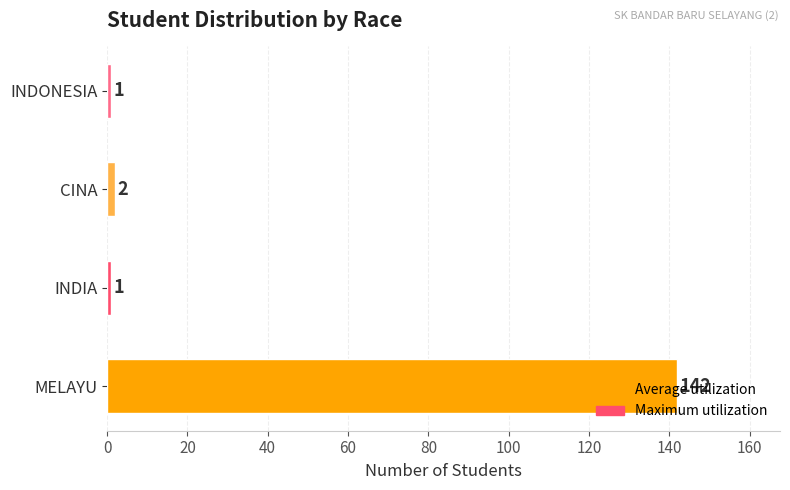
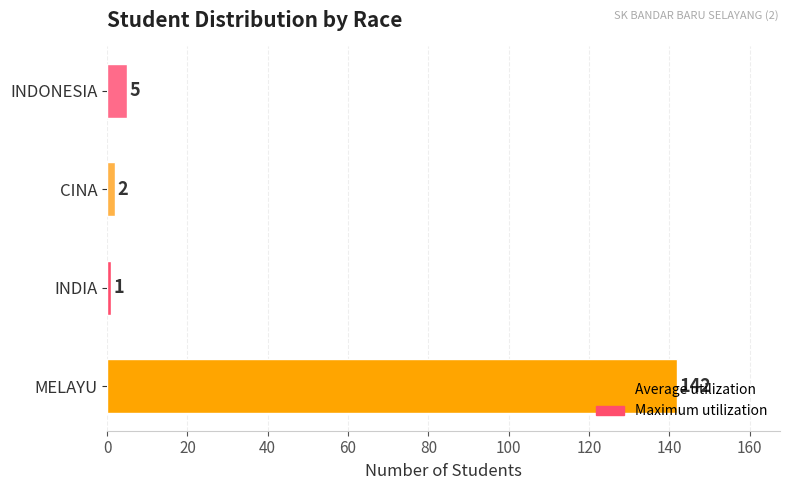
INDONESIA: 1 -> 5
